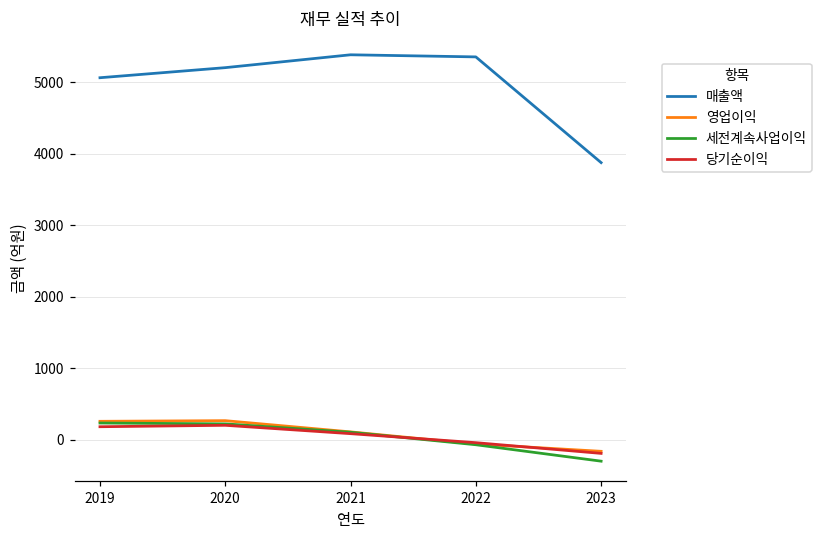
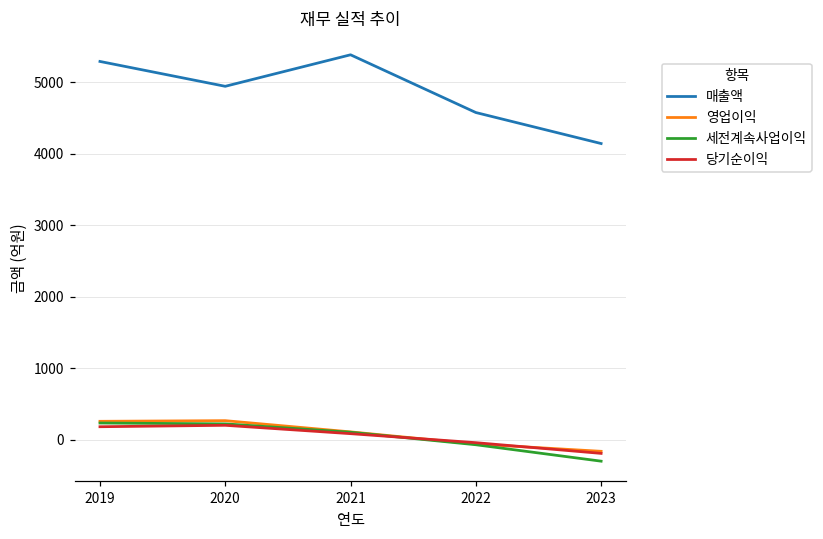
매출액, 2019: 5100 -> 5300
매출액, 2020: 5200 -> 4900
매출액, 2022: 5400 -> 4600
매출액, 2023: 3900 -> 4100
